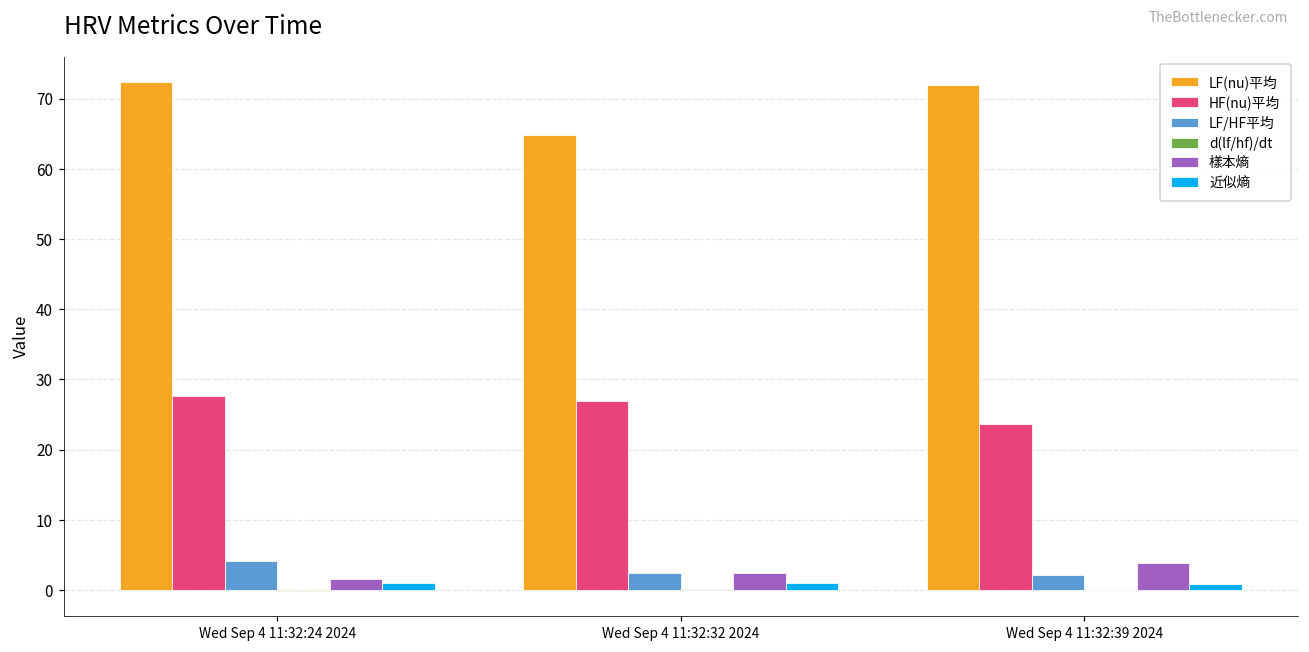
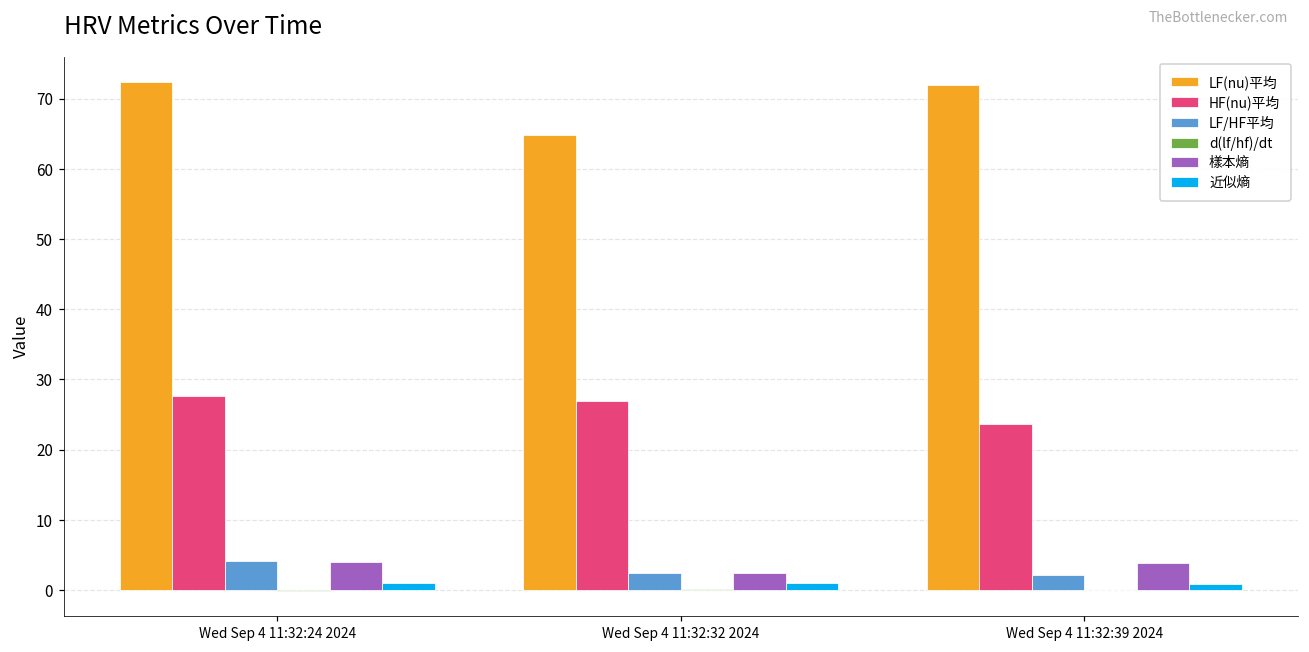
樣本熵, Wed Sep 4 11:32:24 2024: 2 -> 4
